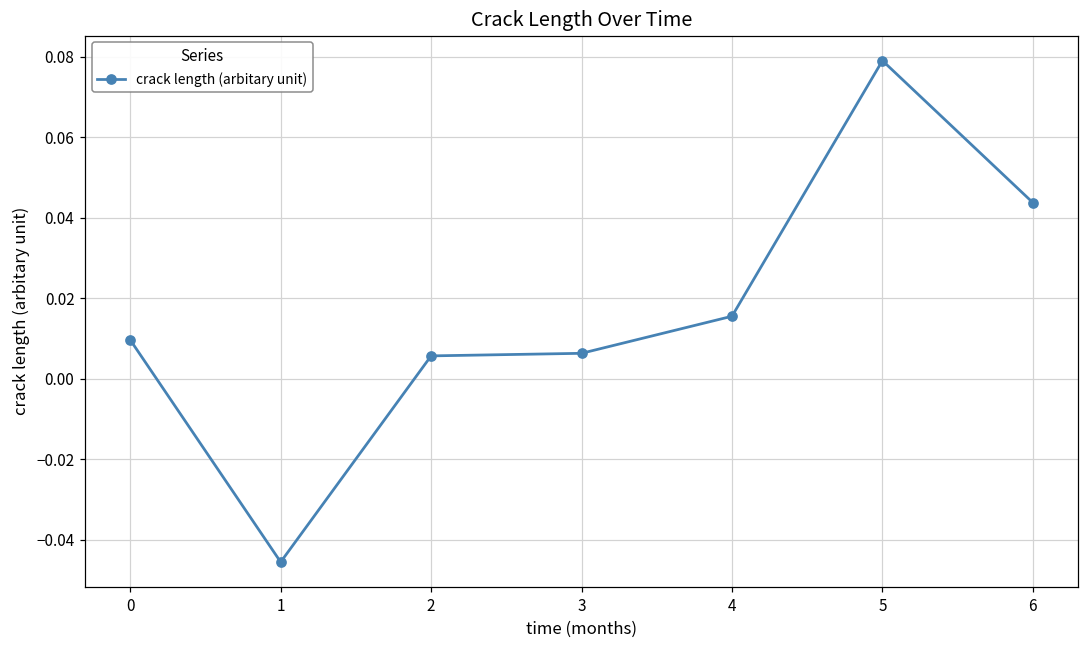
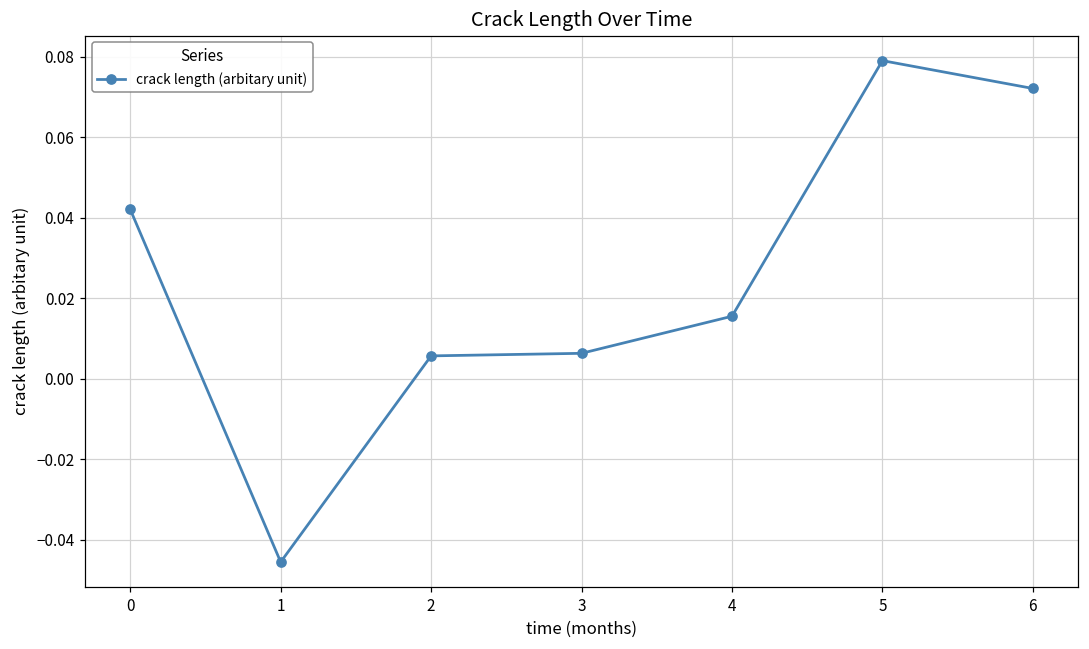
0: 0.010 -> 0.042
6: 0.044 -> 0.072
